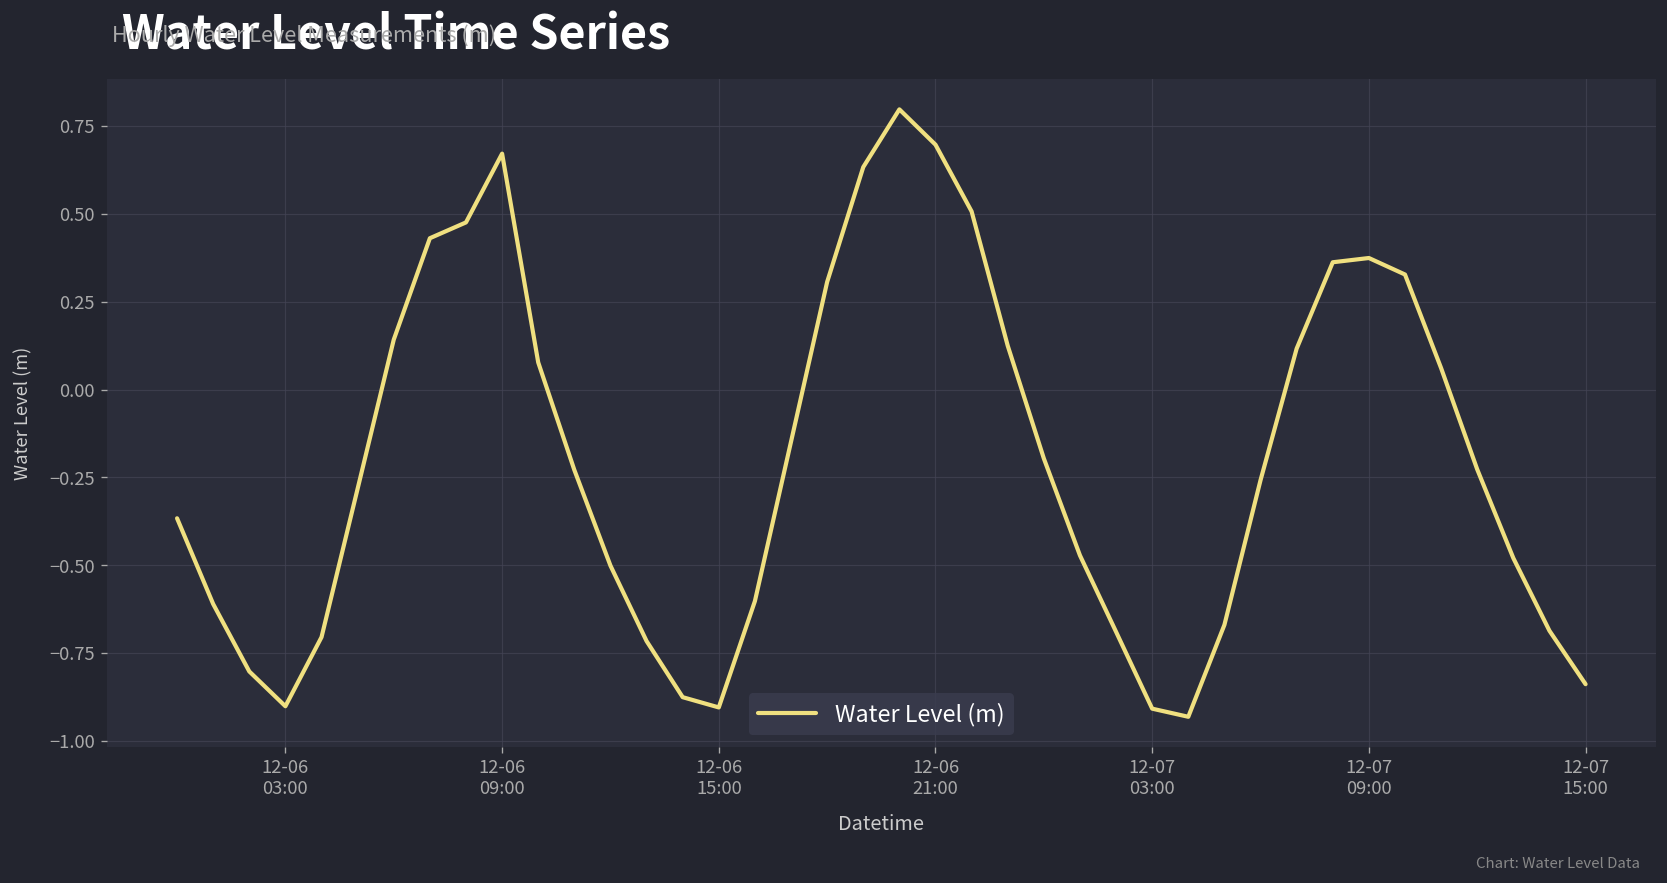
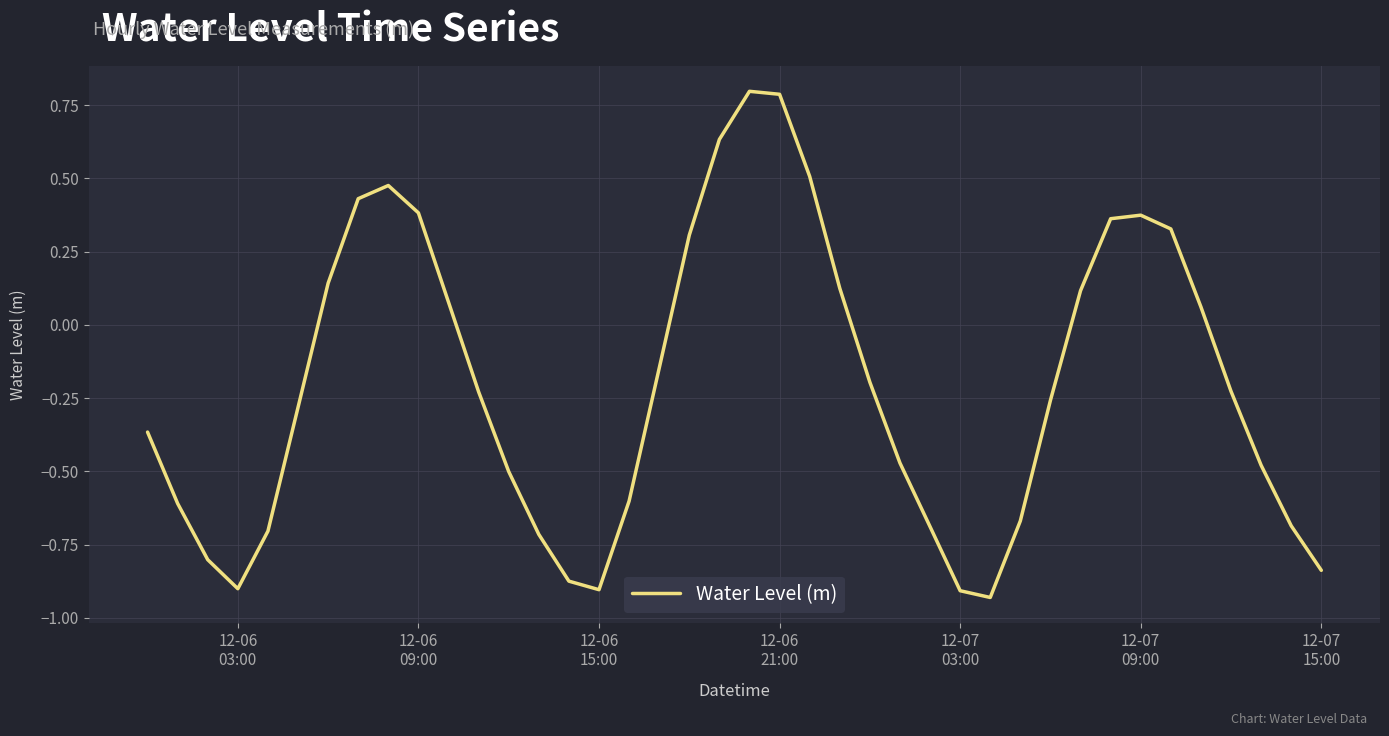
12-06 09:00: 0.67 -> 0.38
12-06 21:00: 0.70 -> 0.79
